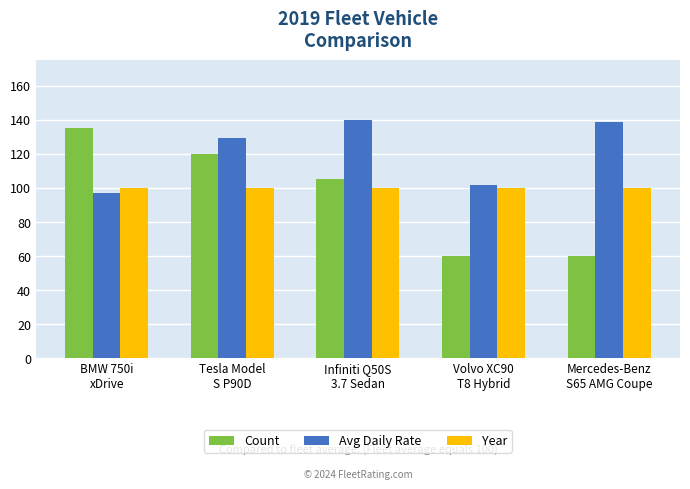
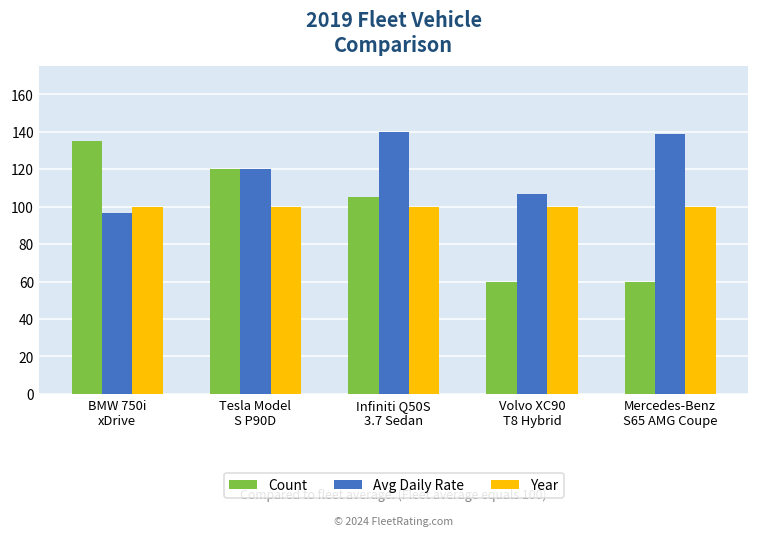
Avg Daily Rate, Tesla Model S P90D: 129 -> 120
Avg Daily Rate, Volvo XC90 T8 Hybrid: 102 -> 107
